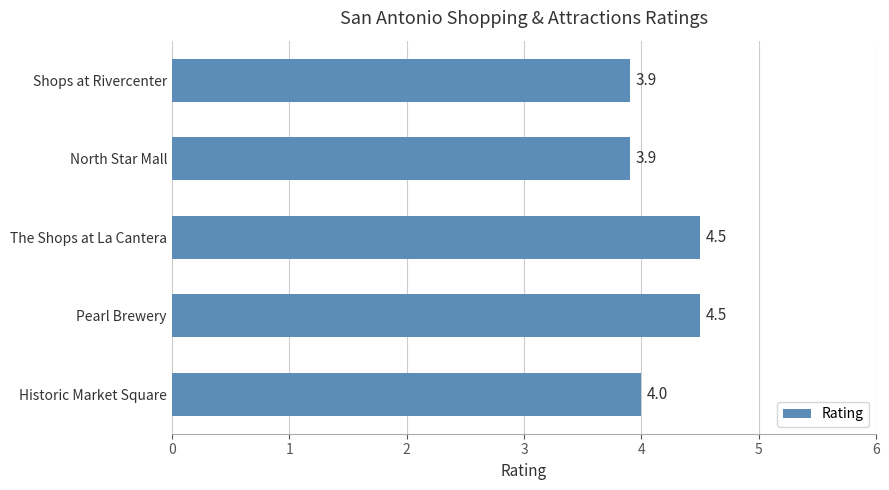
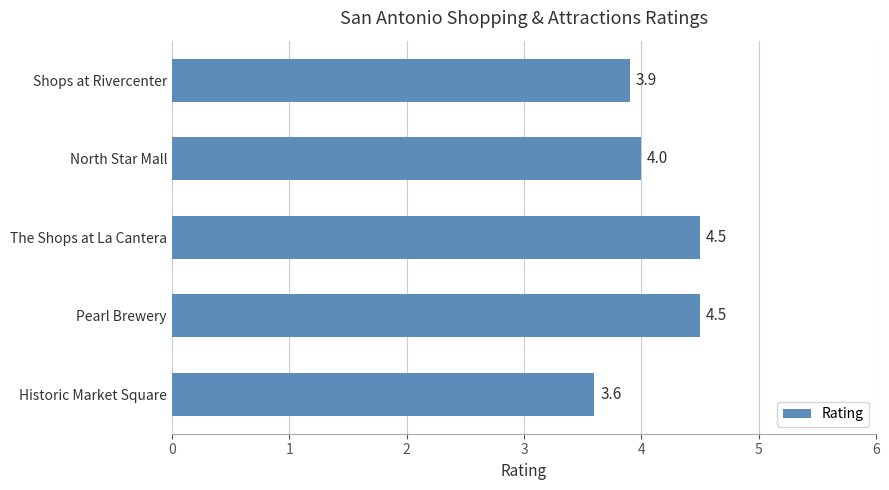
North Star Mall: 3.9 -> 4.0
Historic Market Square: 4.0 -> 3.6
